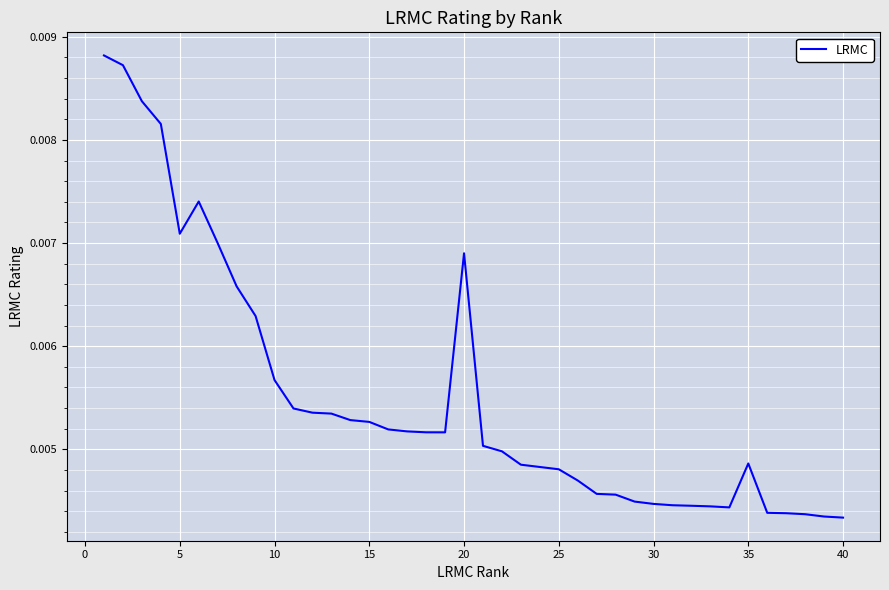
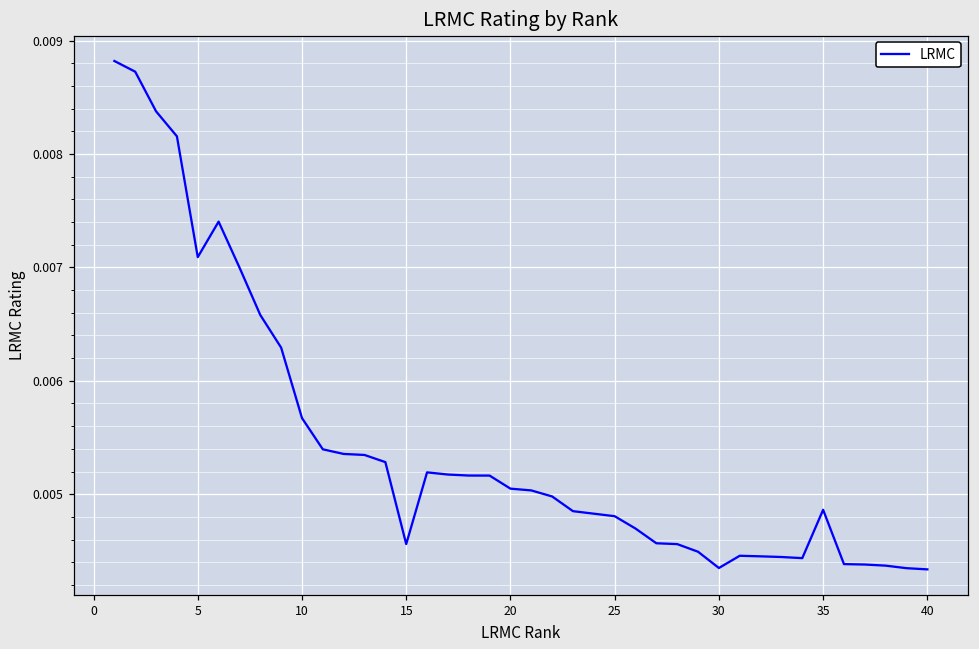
15: 0.00527 -> 0.00456
20: 0.00690 -> 0.00505
30: 0.00447 -> 0.00435
